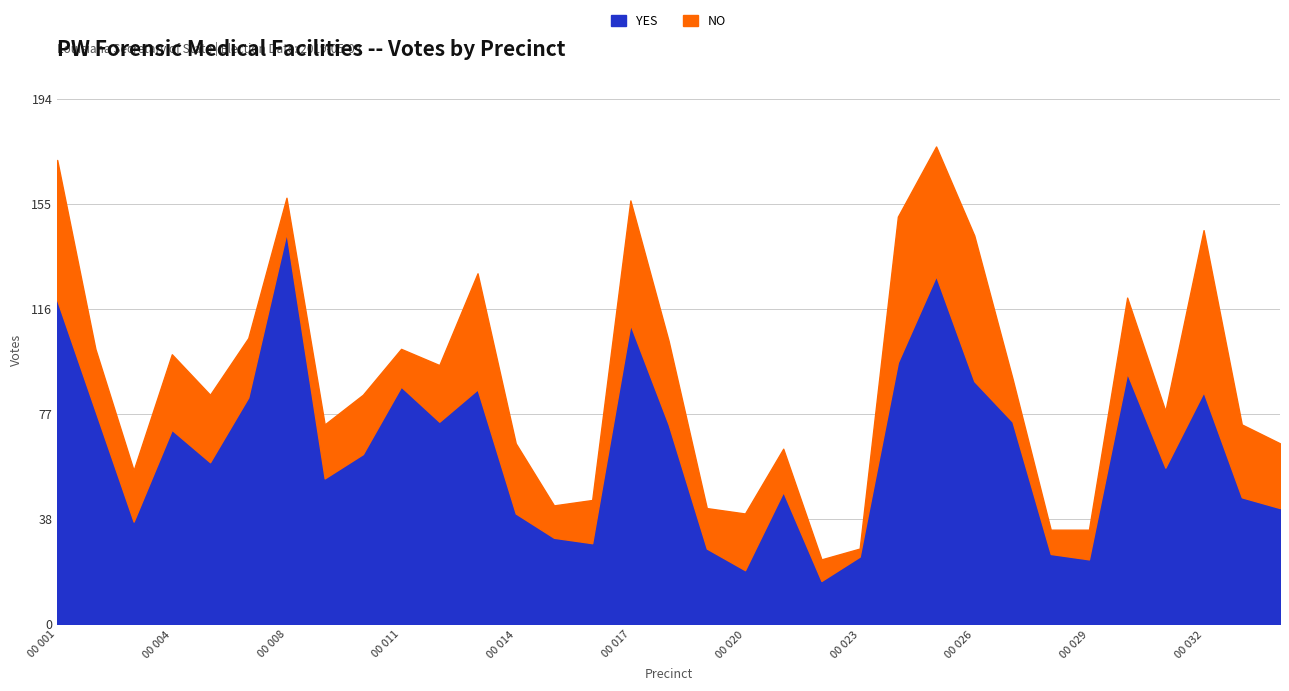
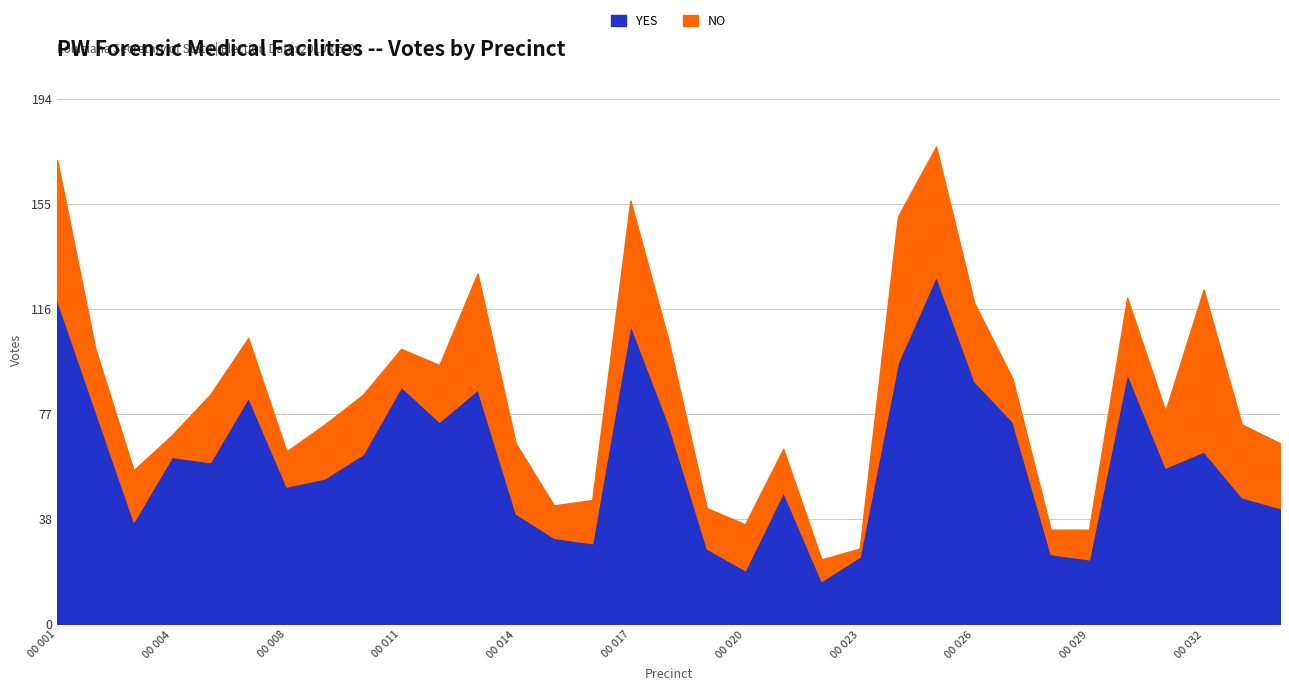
YES, 00 004: 72 -> 62
NO, 00 004: 28 -> 8
YES, 00 008: 145 -> 51
NO, 00 020: 21 -> 17
NO, 00 026: 54 -> 29
YES, 00 032: 86 -> 64
